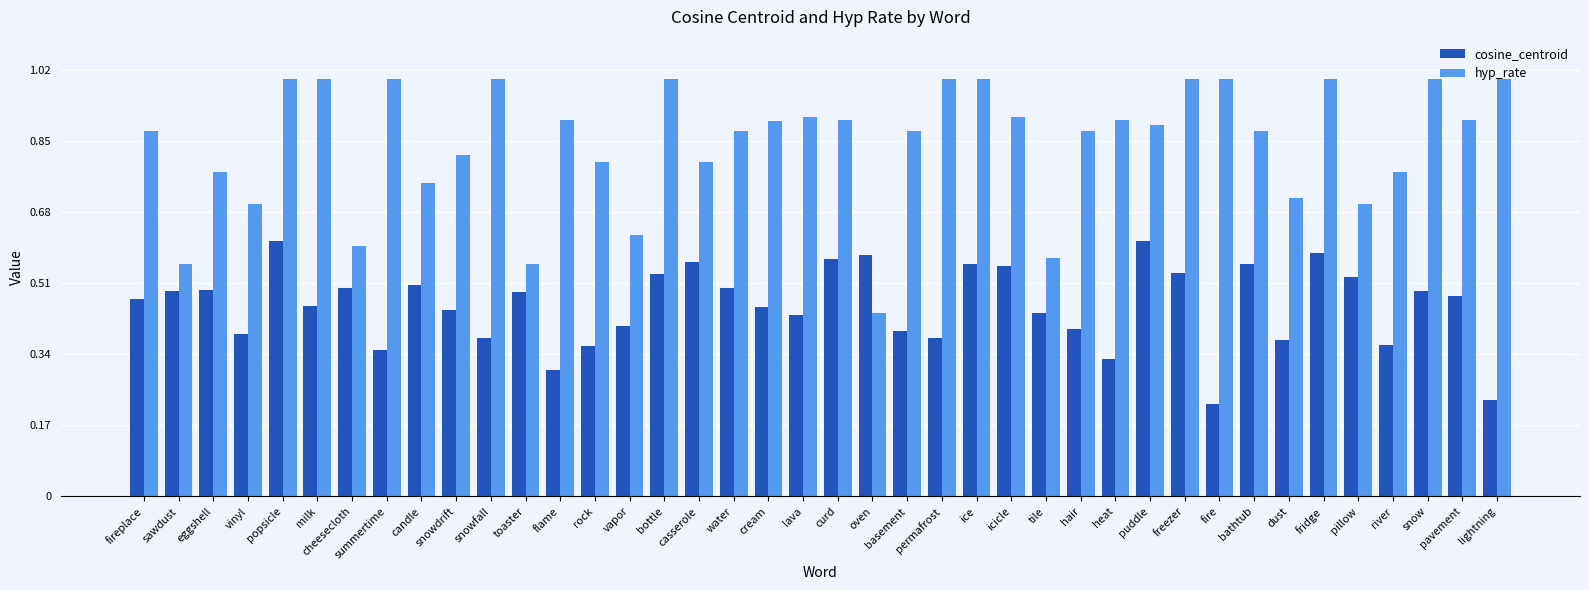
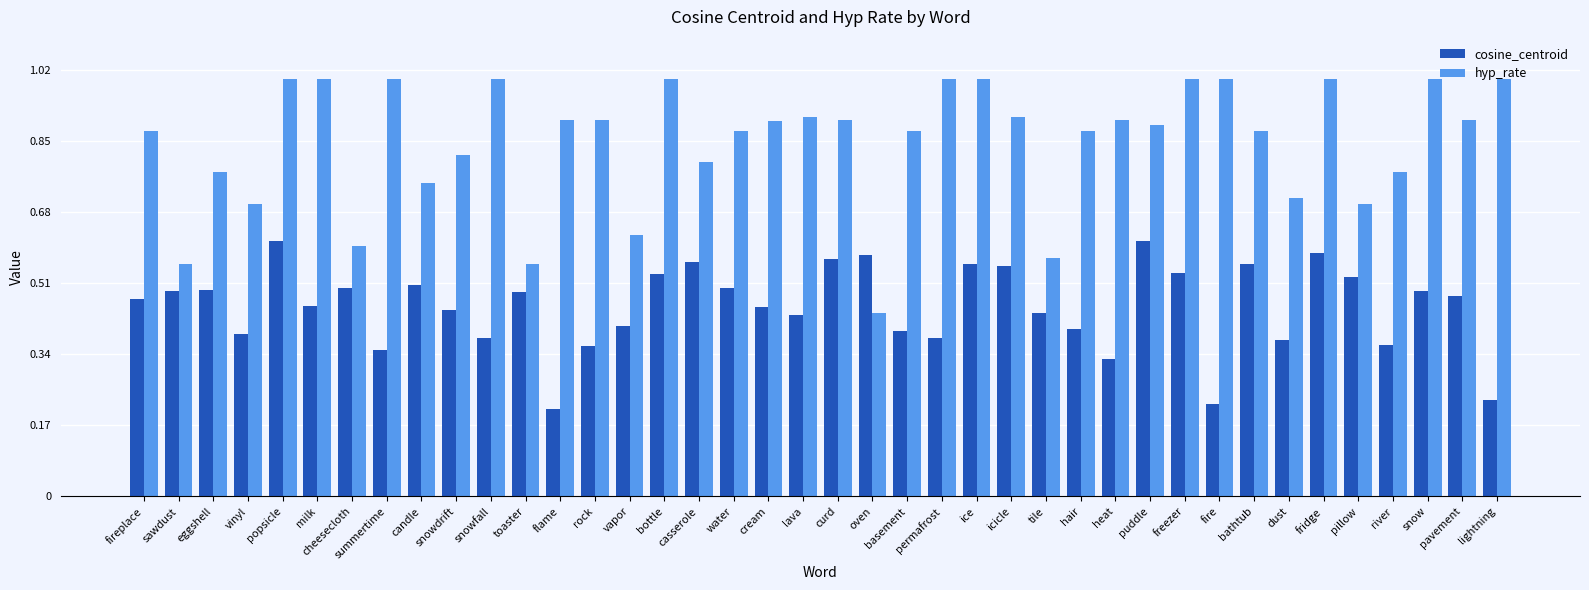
cosine_centroid, flame: 0.30 -> 0.21
hyp_rate, rock: 0.8 -> 0.9
